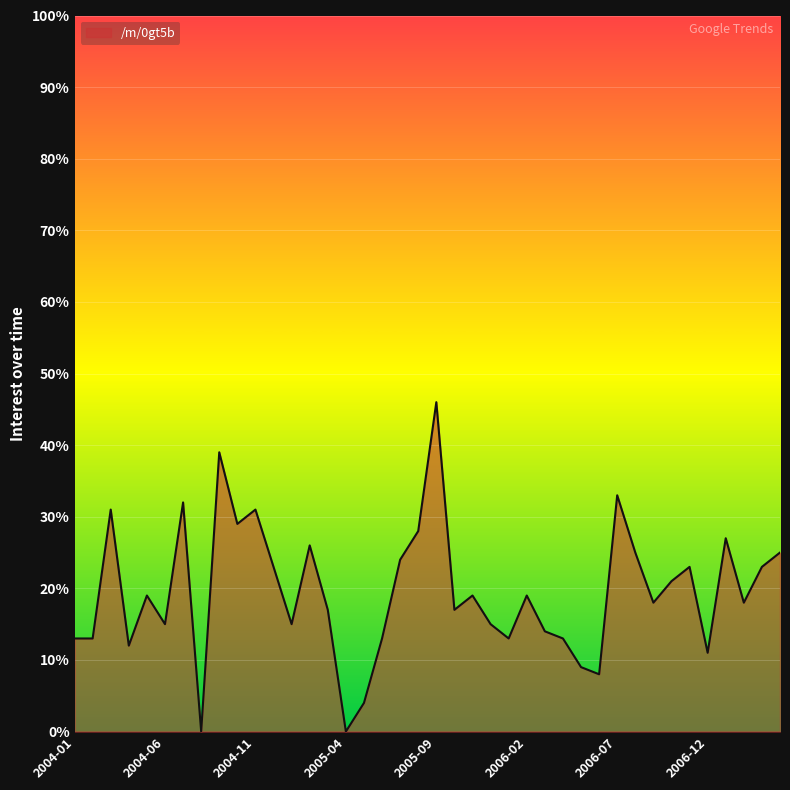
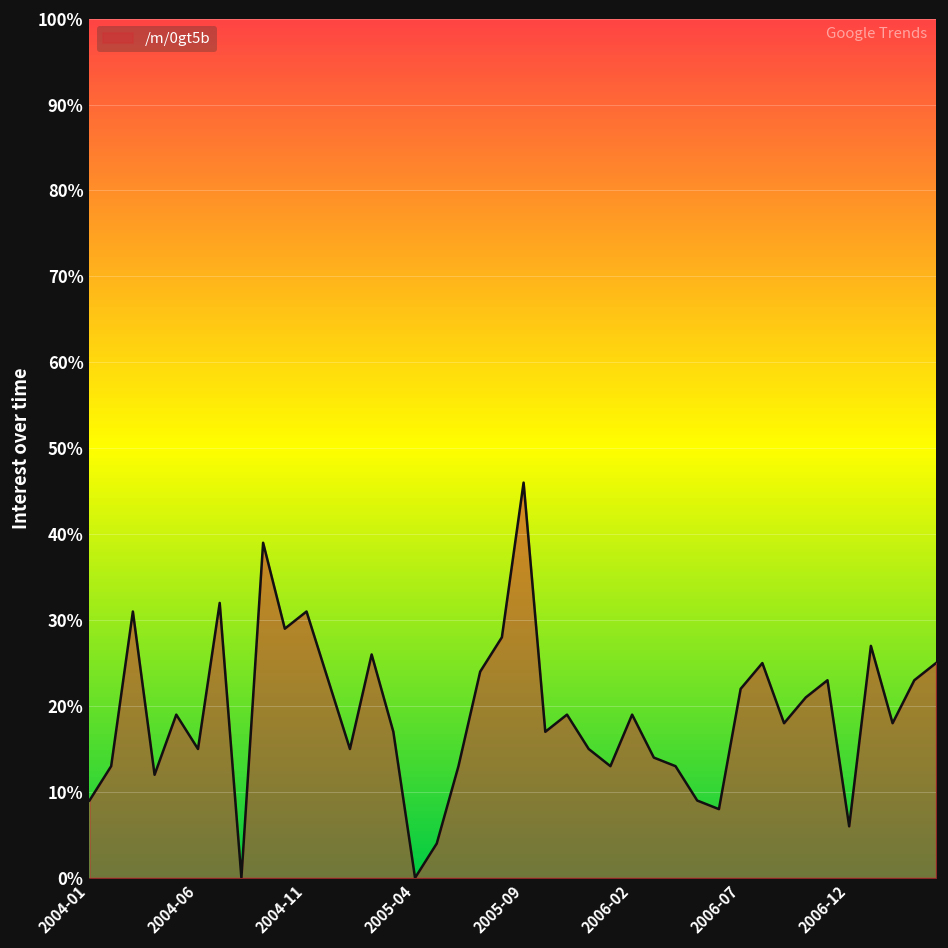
2004-01: 13% -> 9%
2006-07: 33% -> 22%
2006-12: 11% -> 6%
